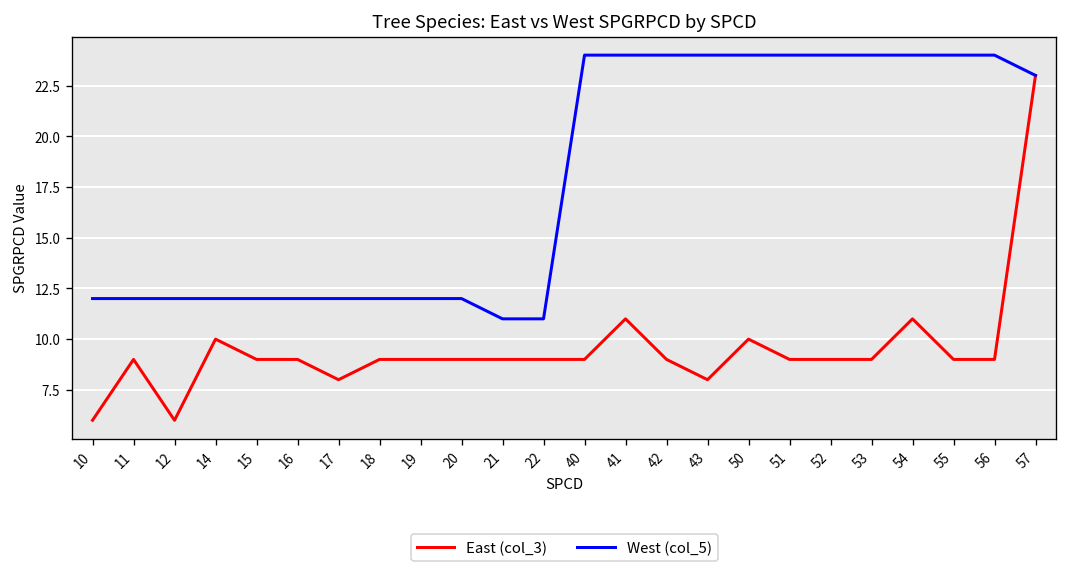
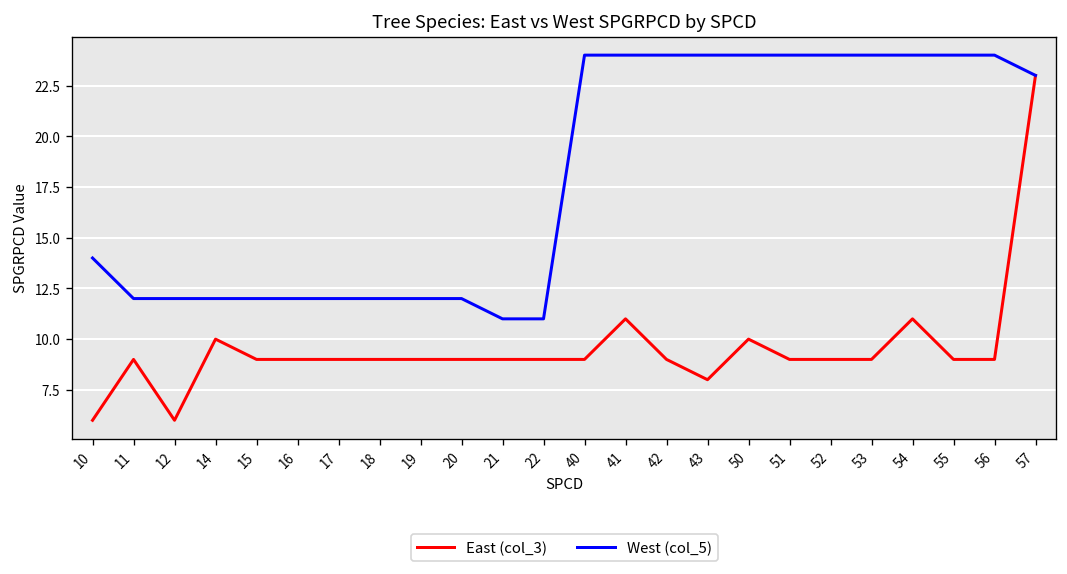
West (col_5), 10: 12 -> 14
East (col_3), 17: 8 -> 9
